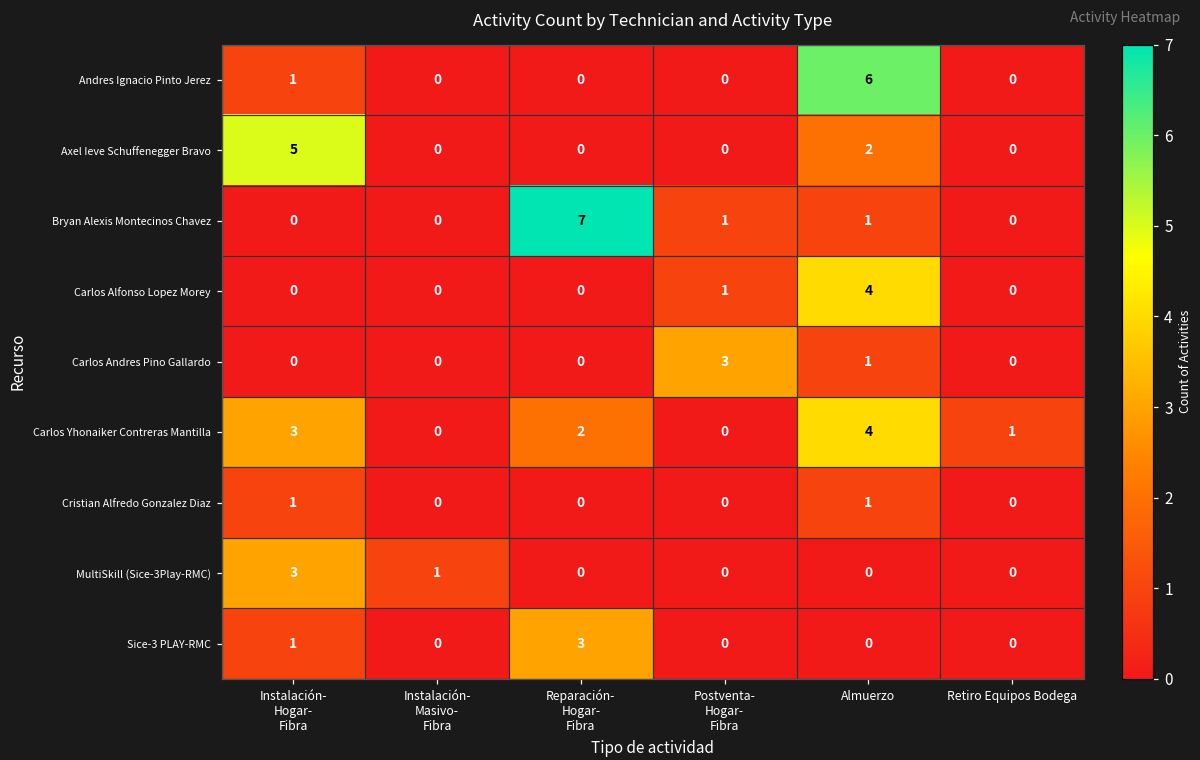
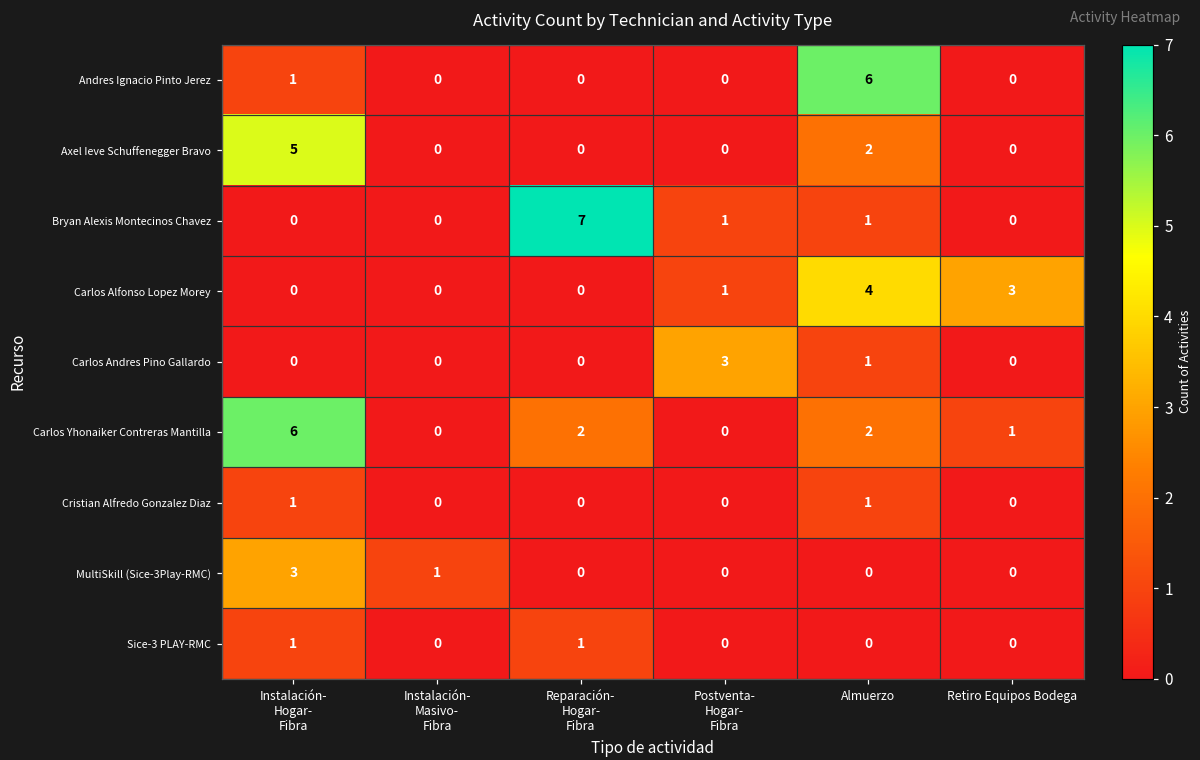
Carlos Alfonso Lopez Morey, Retiro Equipos Bodega: 0 -> 3
Carlos Yhonaiker Contreras Mantilla, Instalación- Hogar- Fibra: 3 -> 6
Carlos Yhonaiker Contreras Mantilla, Almuerzo: 4 -> 2
Sice-3 PLAY-RMC, Reparación- Hogar- Fibra: 3 -> 1
